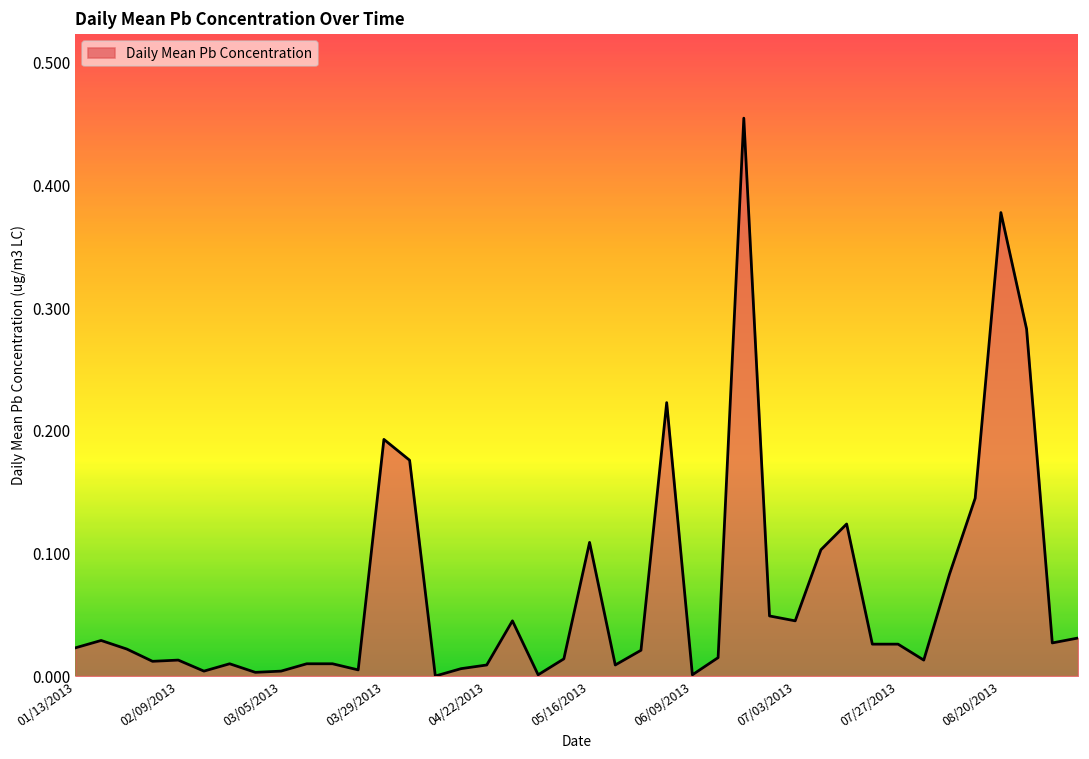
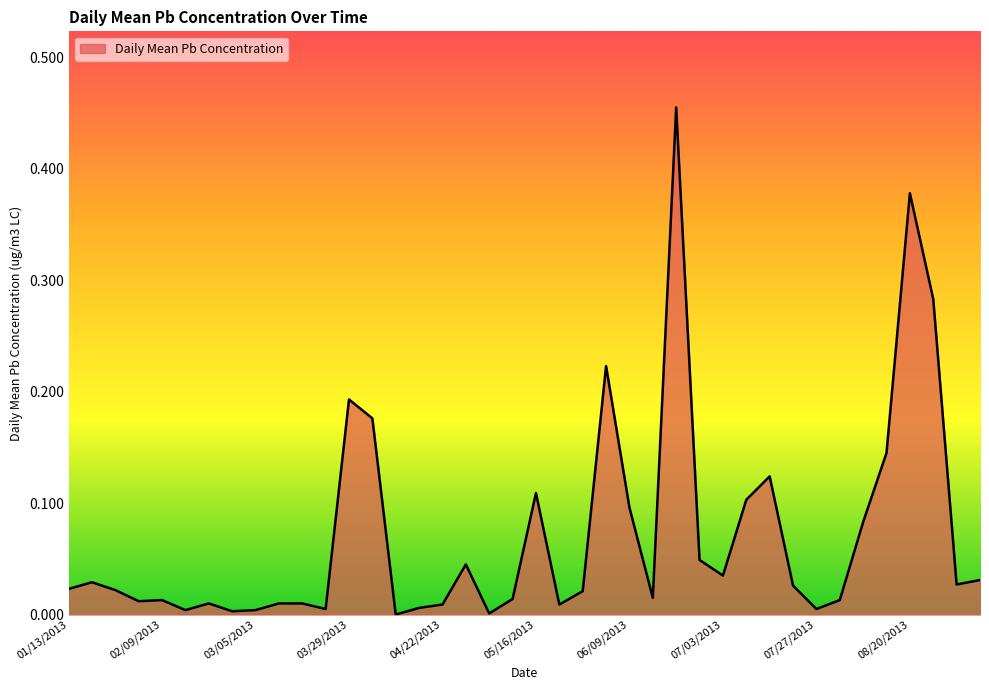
06/09/2013: 0.001 -> 0.096
07/03/2013: 0.045 -> 0.035
07/27/2013: 0.026 -> 0.005
